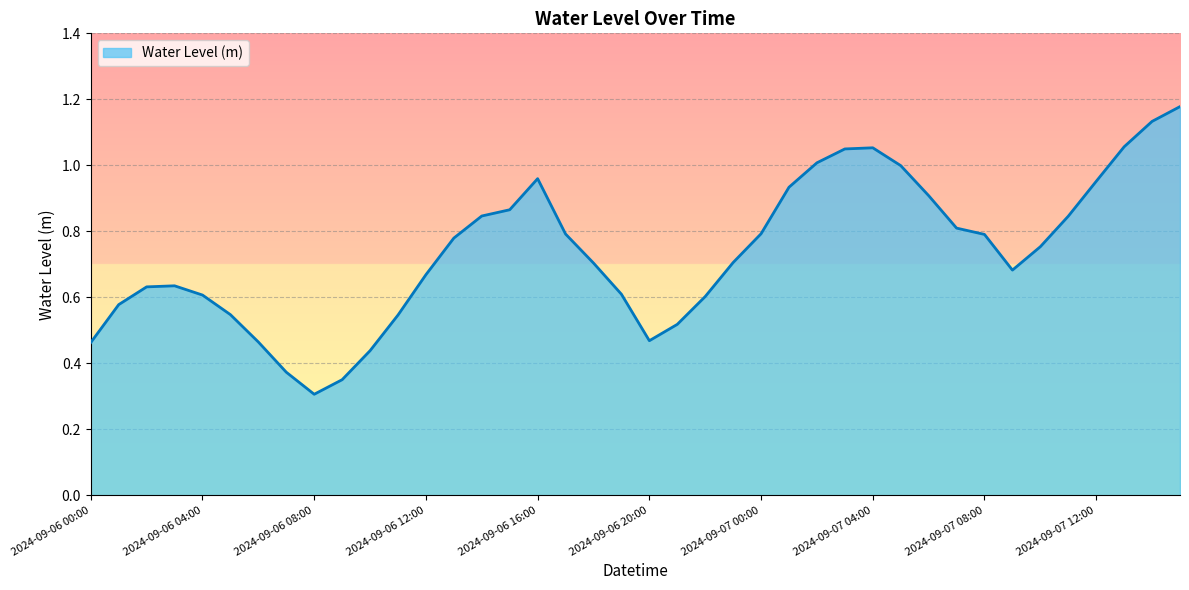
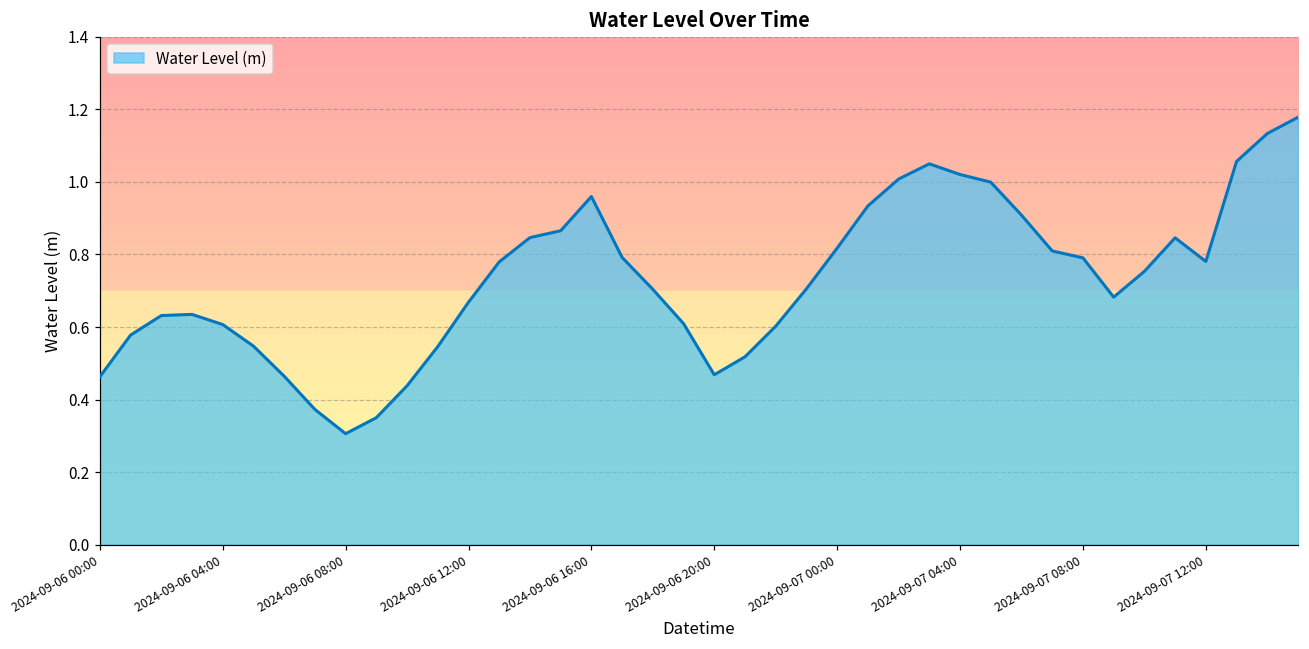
2024-09-07 00:00: 0.79 -> 0.82
2024-09-07 04:00: 1.05 -> 1.02
2024-09-07 12:00: 0.95 -> 0.78
